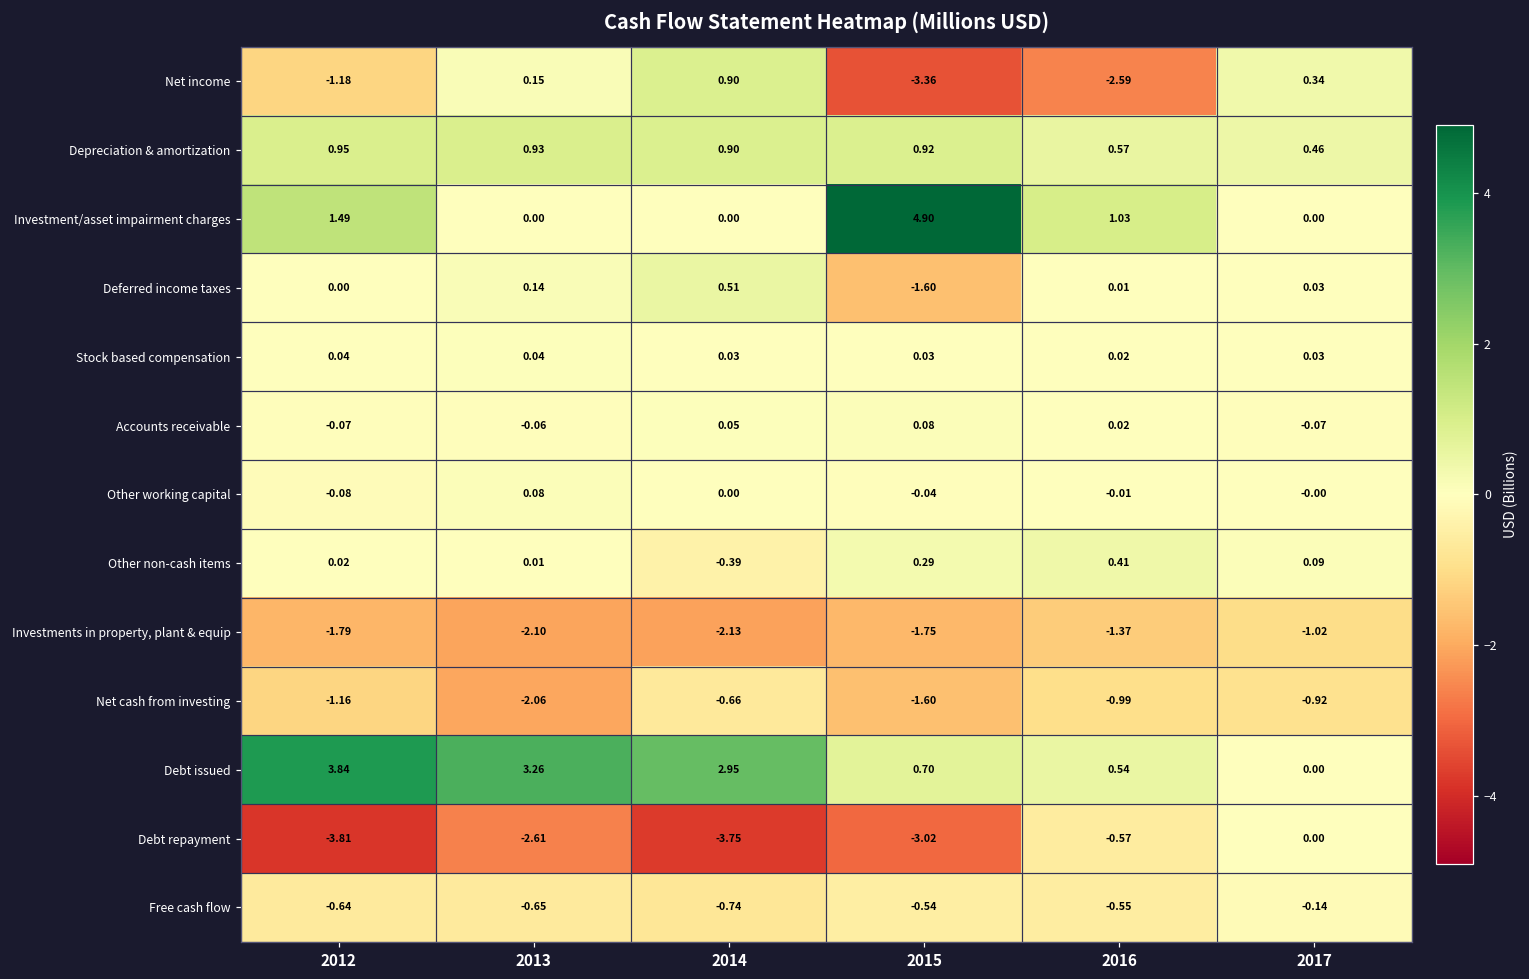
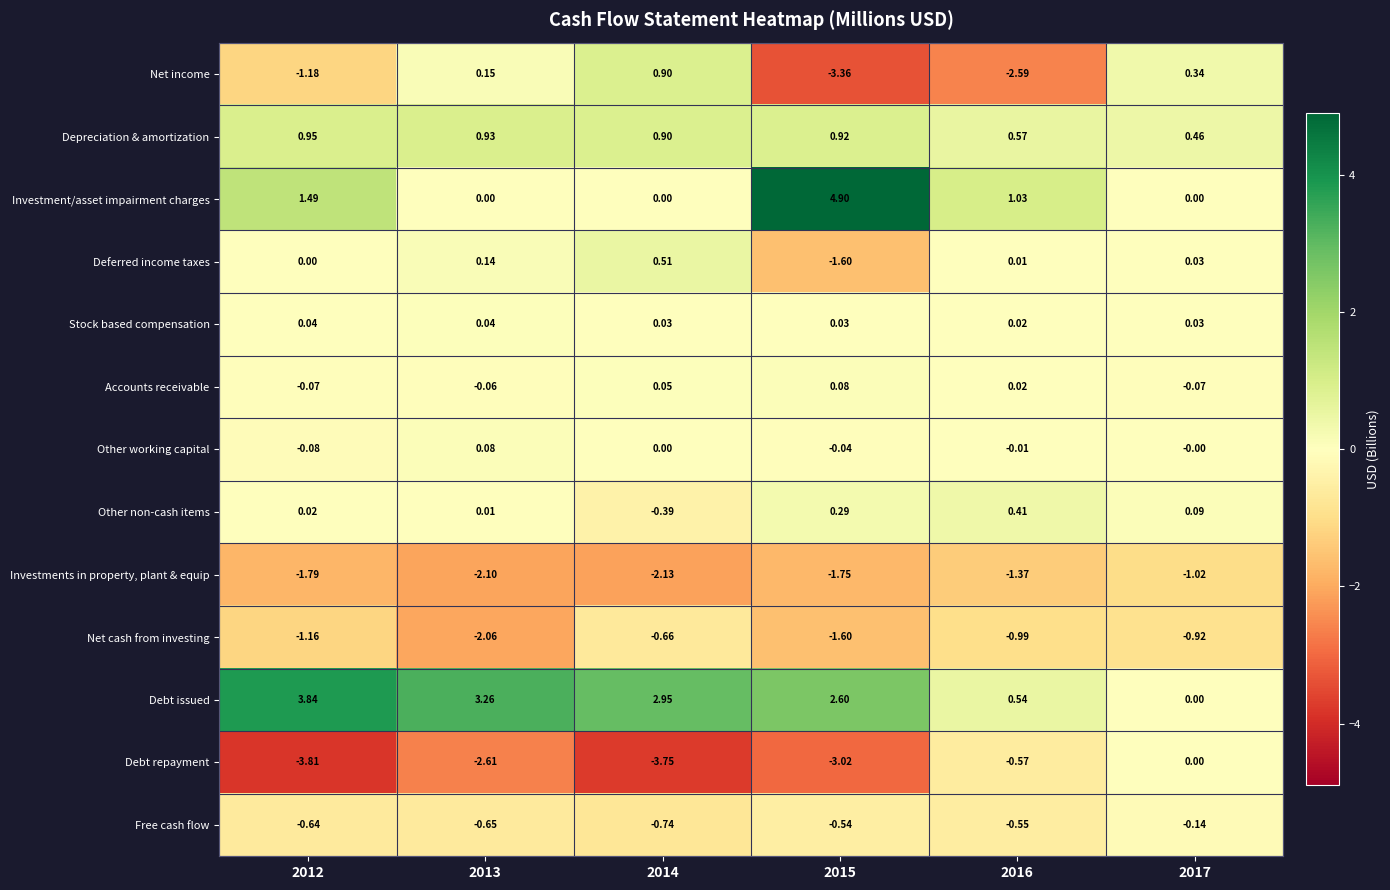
Debt issued, 2015: 0.70 -> 2.60
